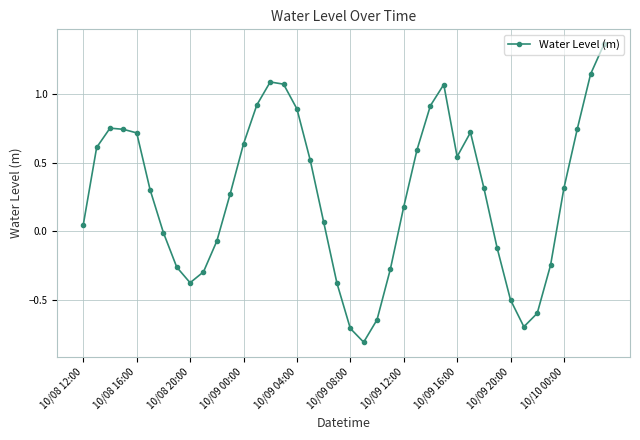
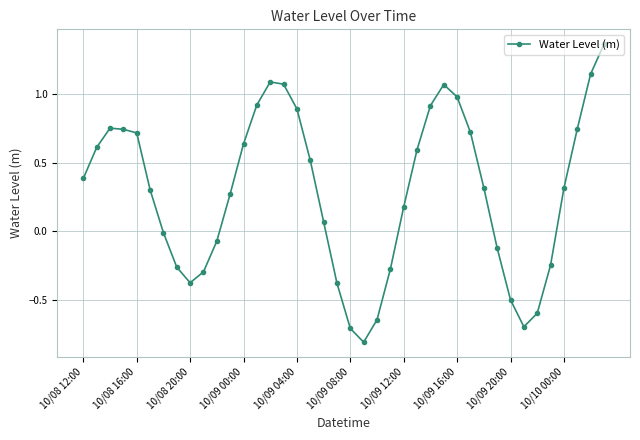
10/08 12:00: 0.05 -> 0.39
10/09 16:00: 0.55 -> 0.98
